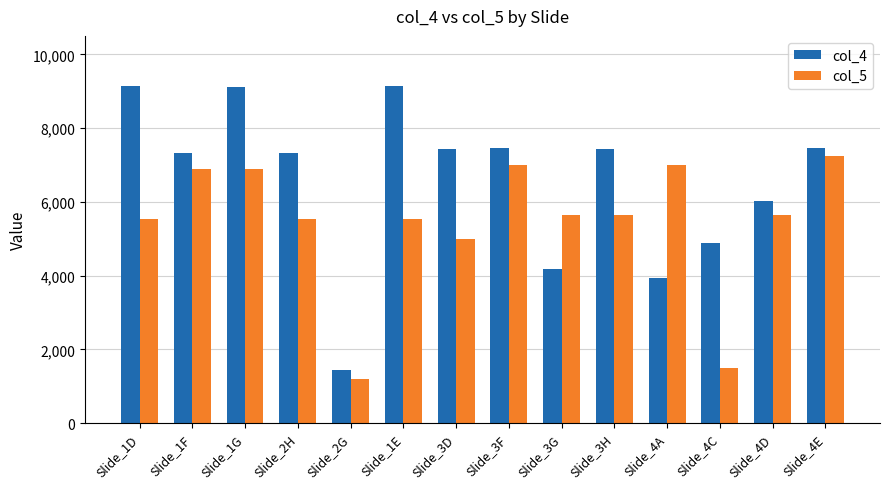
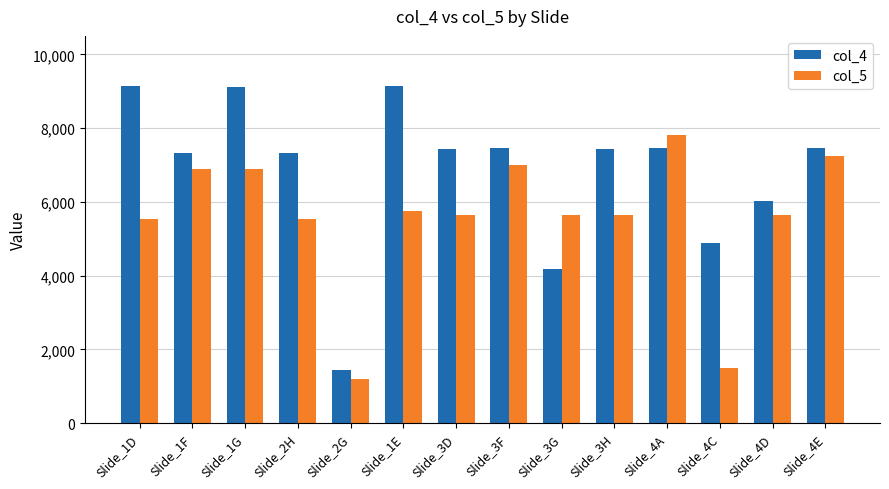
col_5, Slide_1E: 5,500 -> 5,800
col_5, Slide_3D: 5,000 -> 5,600
col_4, Slide_4A: 3,900 -> 7,500
col_5, Slide_4A: 7,000 -> 7,800
